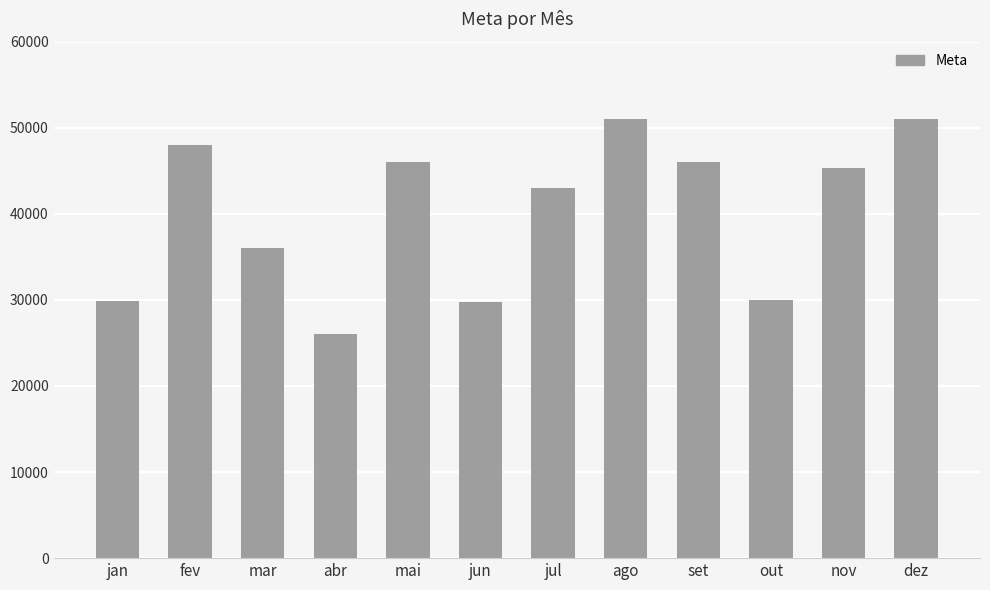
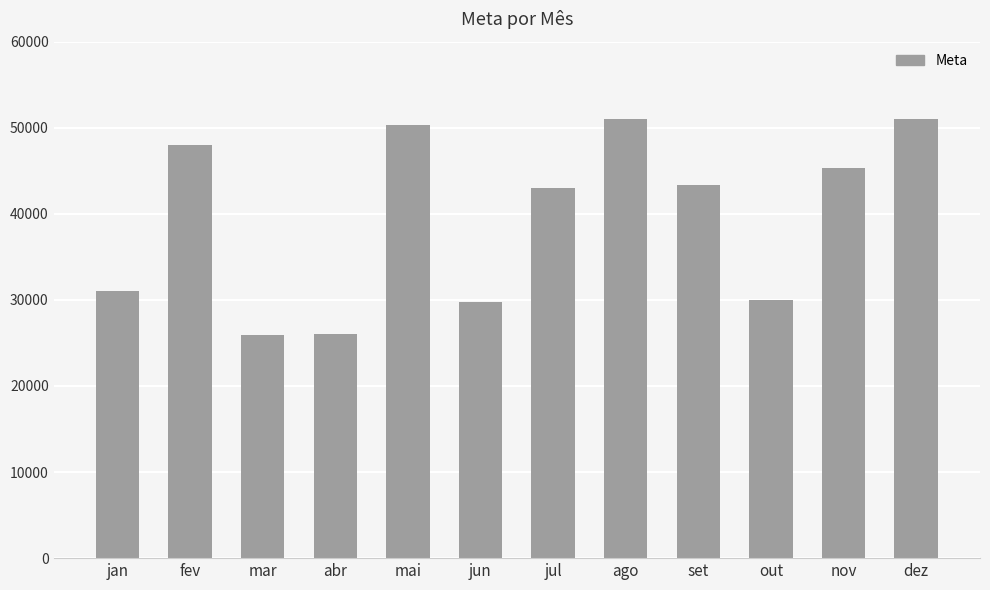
jan: 30000 -> 31000
mar: 36000 -> 26000
mai: 46000 -> 50000
set: 46000 -> 43000
